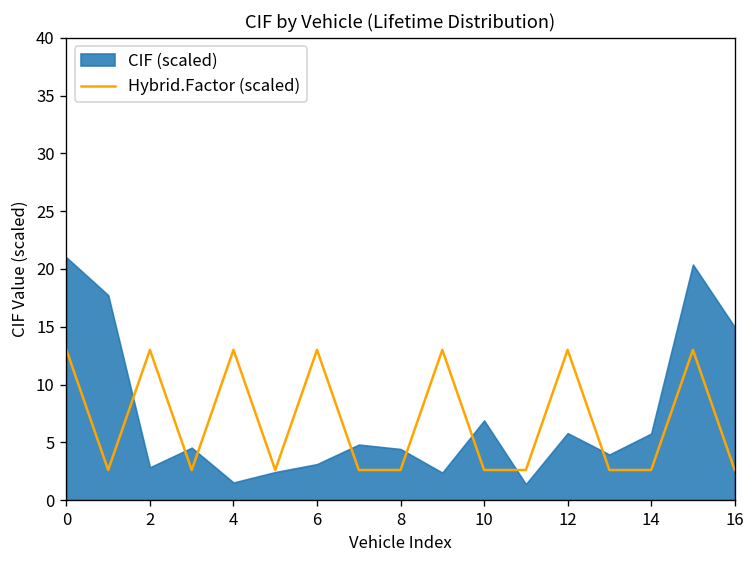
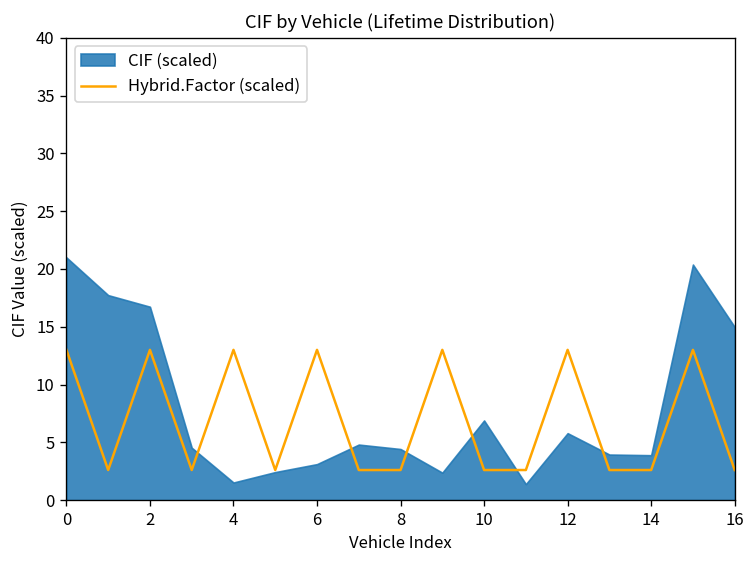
CIF (scaled), 2: 3 -> 17
CIF (scaled), 14: 6 -> 4
